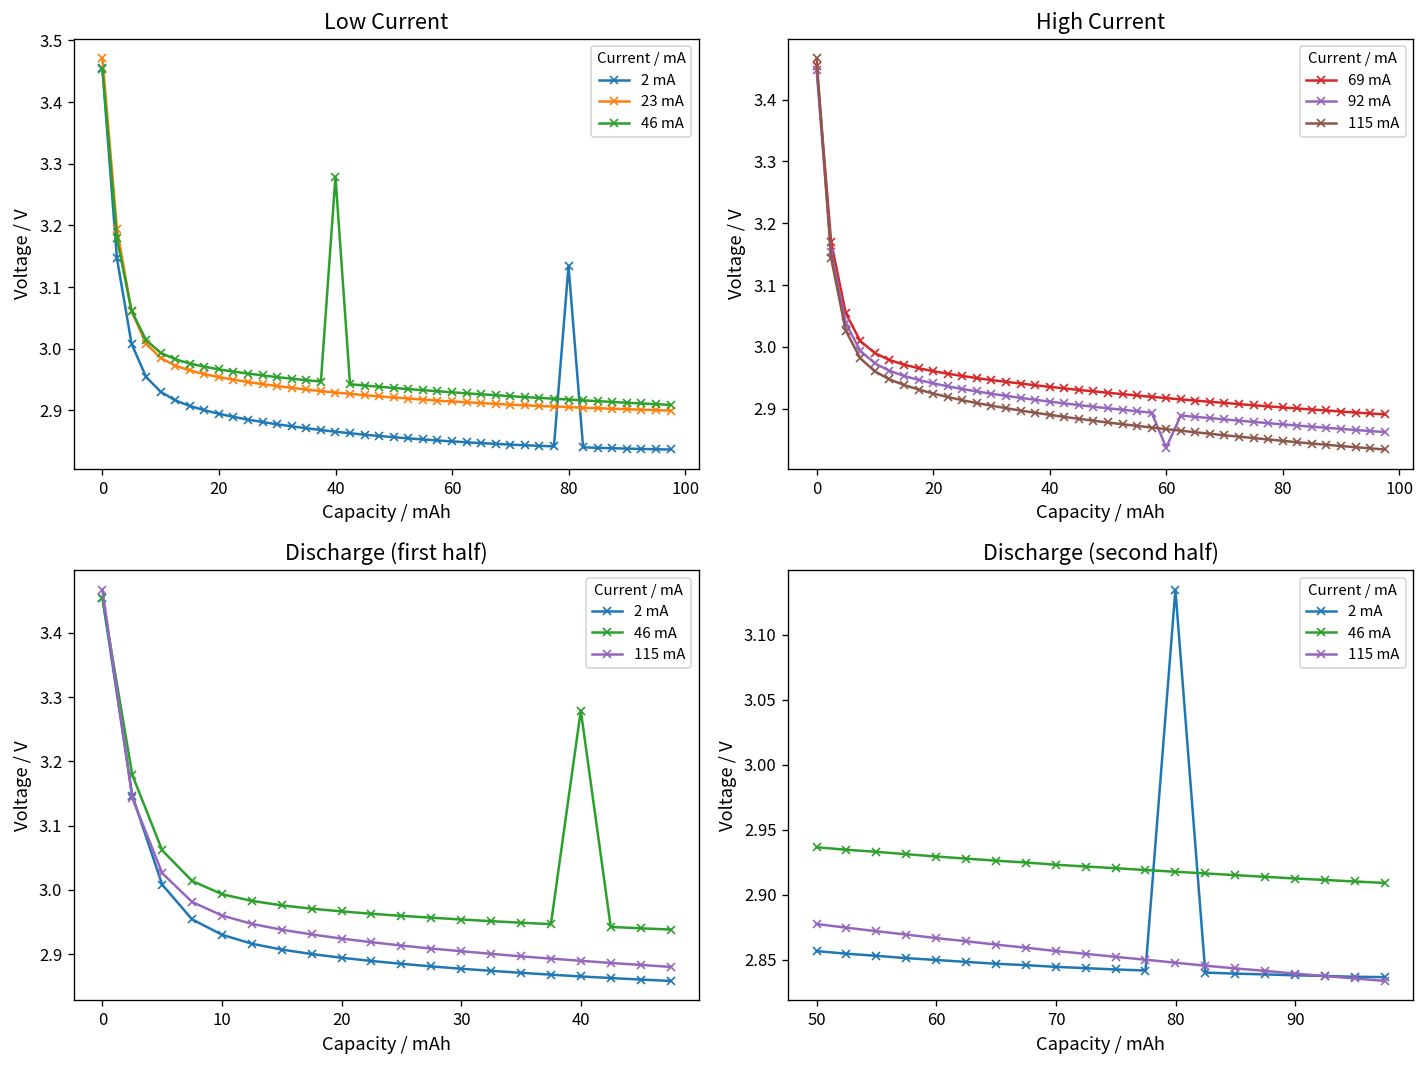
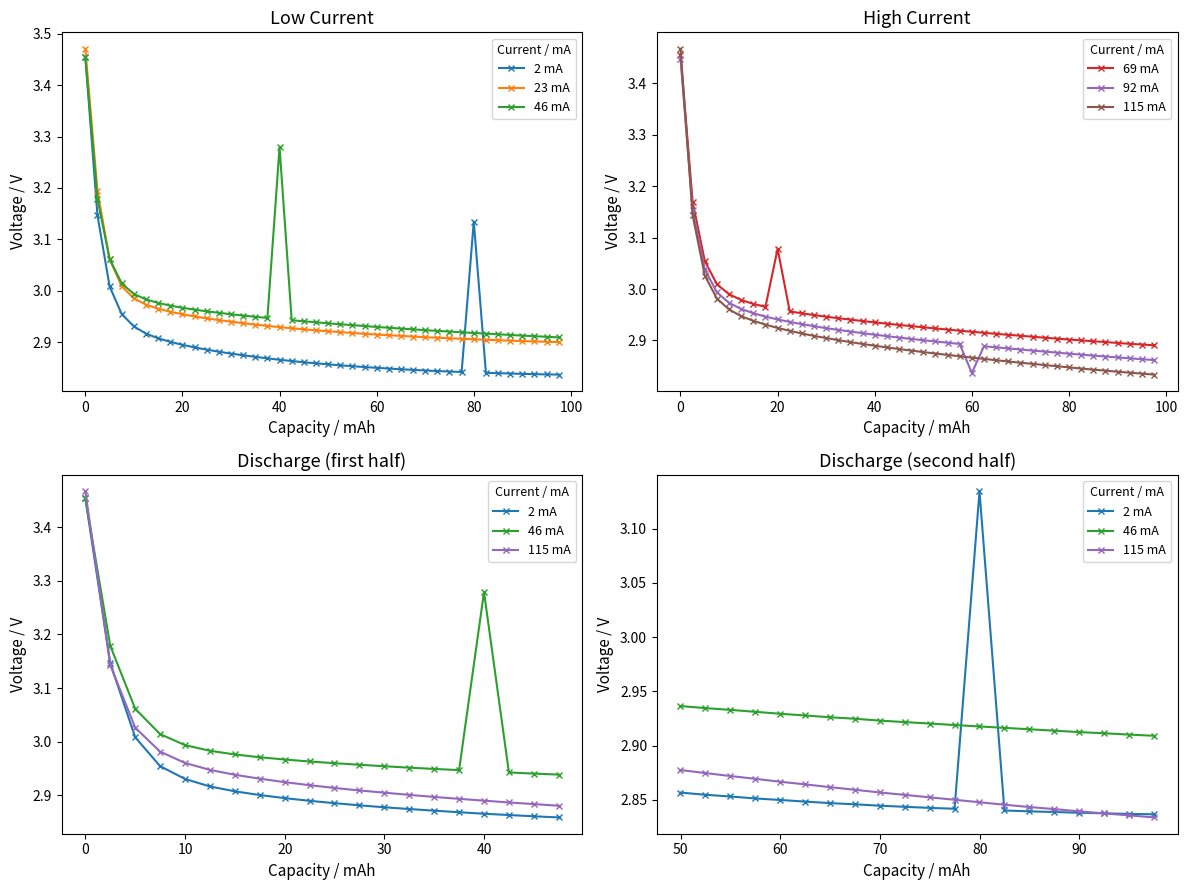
High Current, 69 mA, 20: 2.96 -> 3.08
